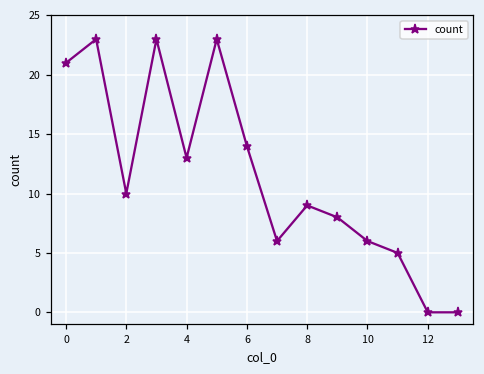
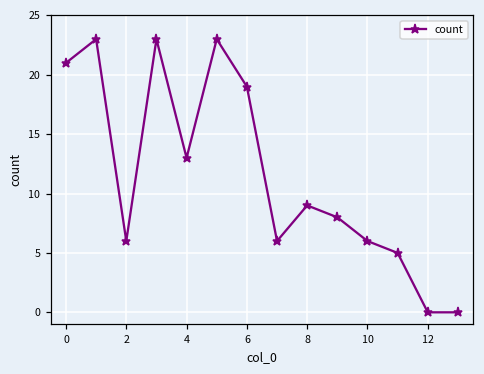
2: 10 -> 6
6: 14 -> 19
